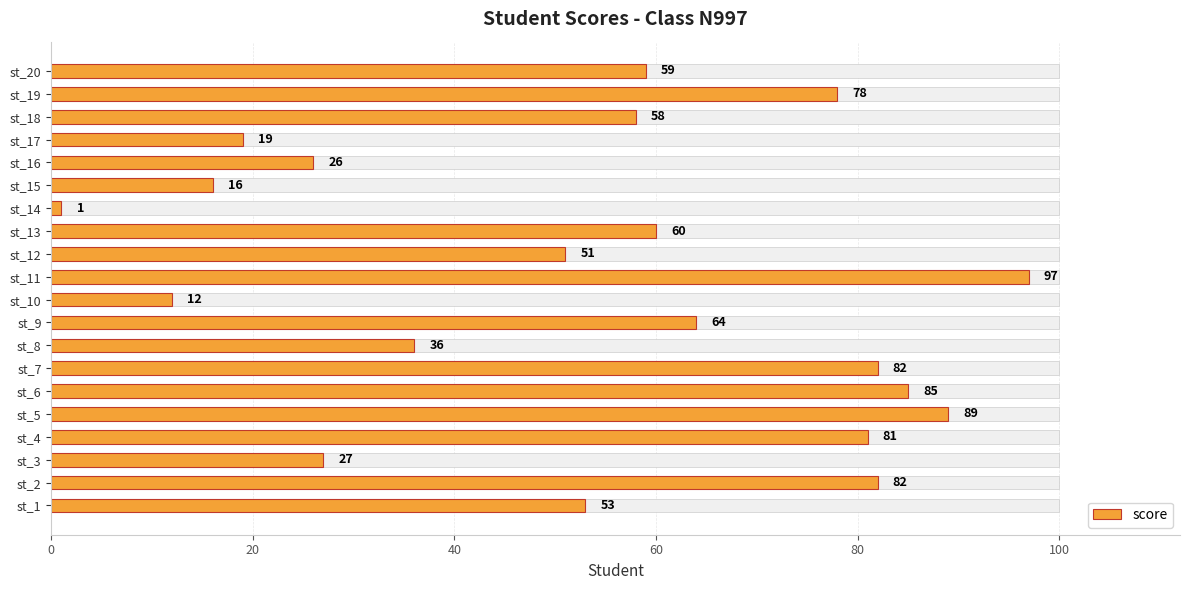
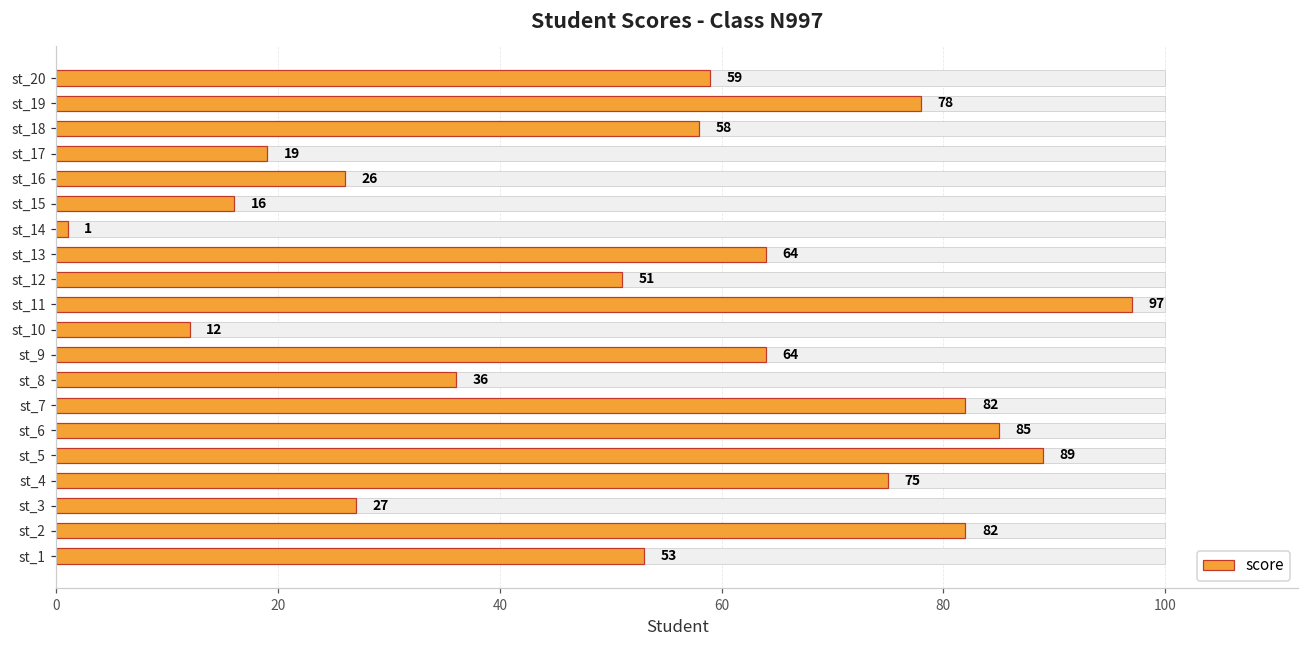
score, st_13: 60 -> 64
score, st_4: 81 -> 75
